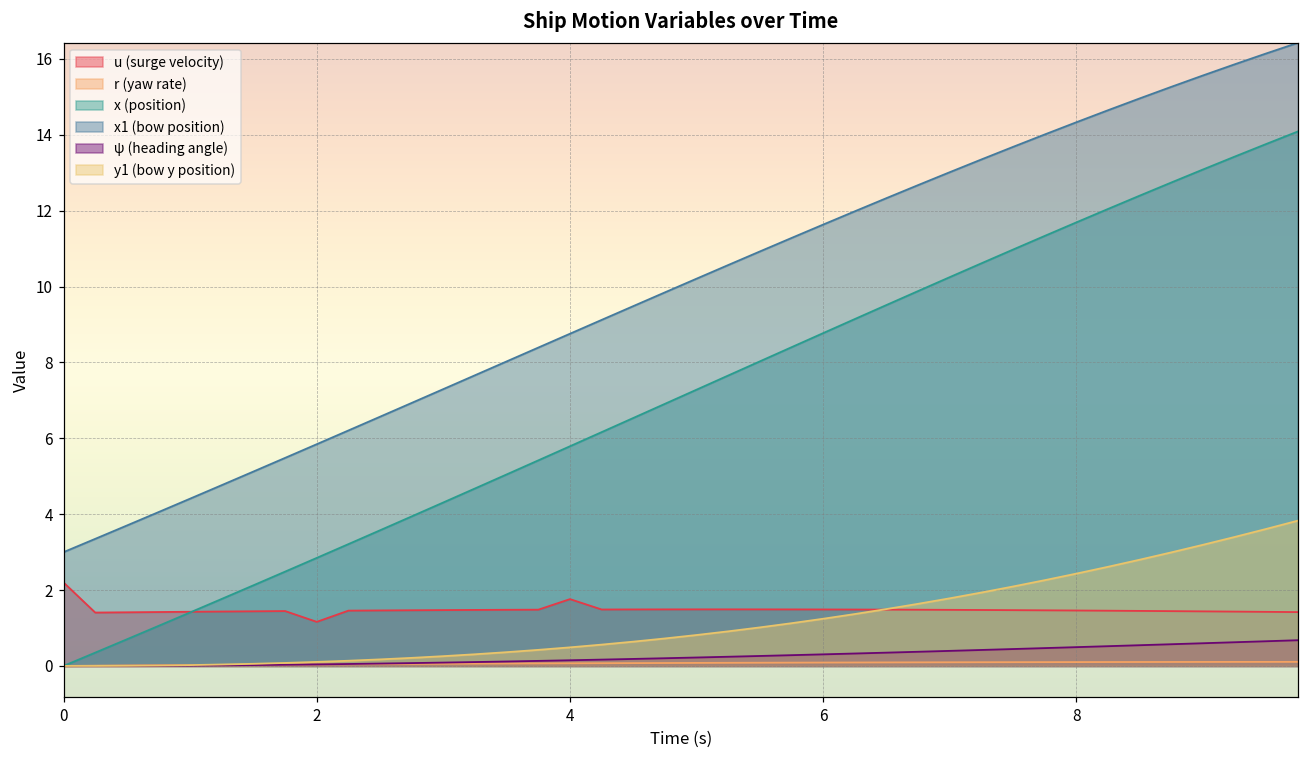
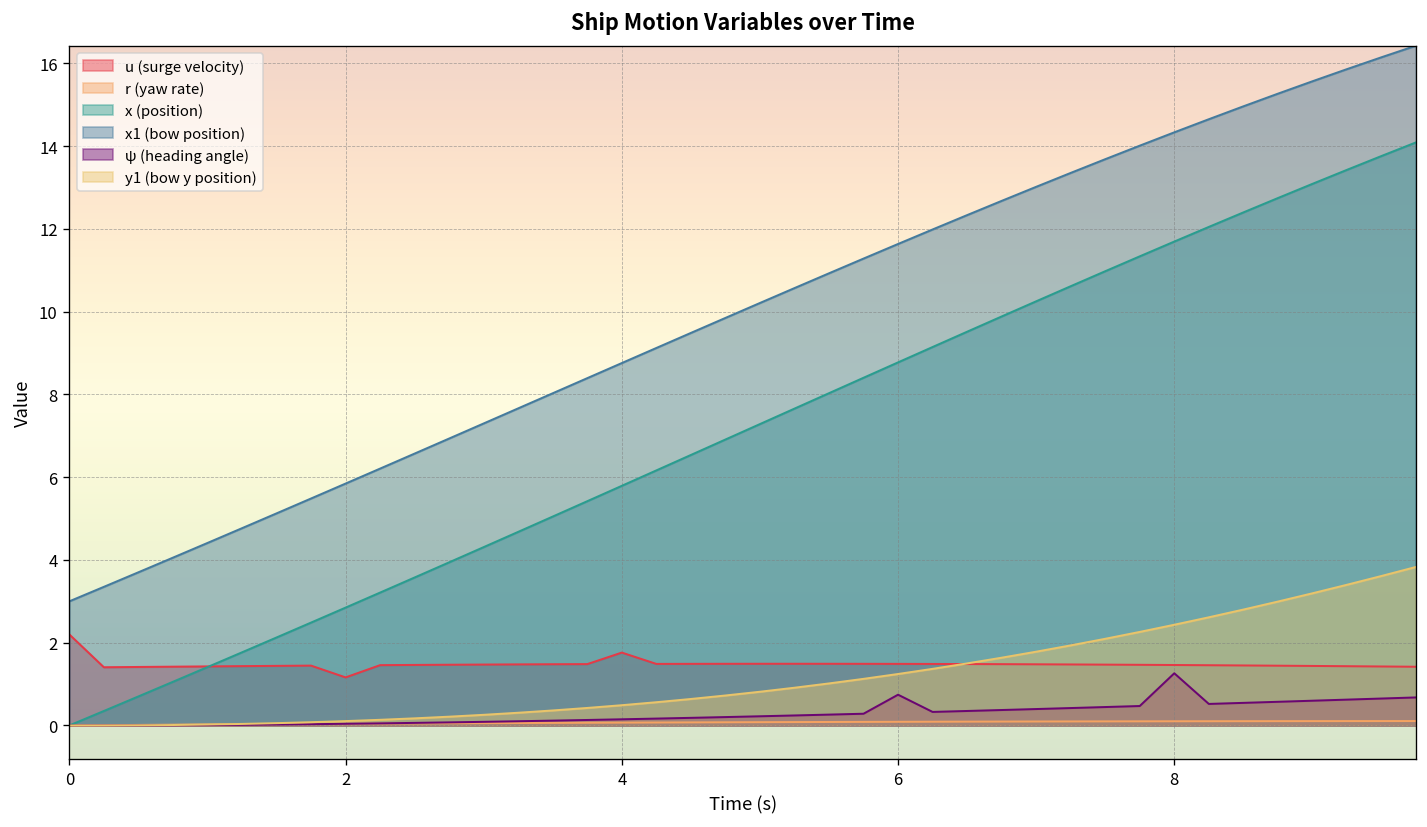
ψ (heading angle), 6: 0.3 -> 0.7
ψ (heading angle), 8: 0.5 -> 1.3
